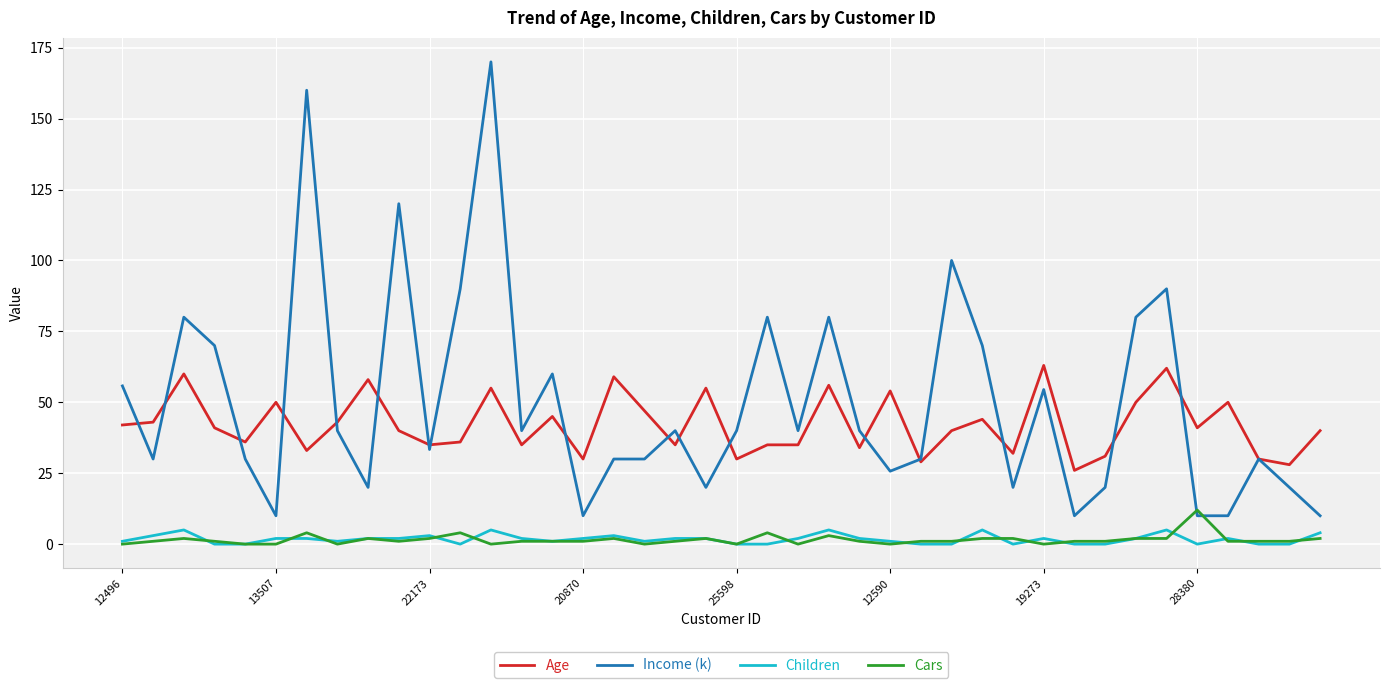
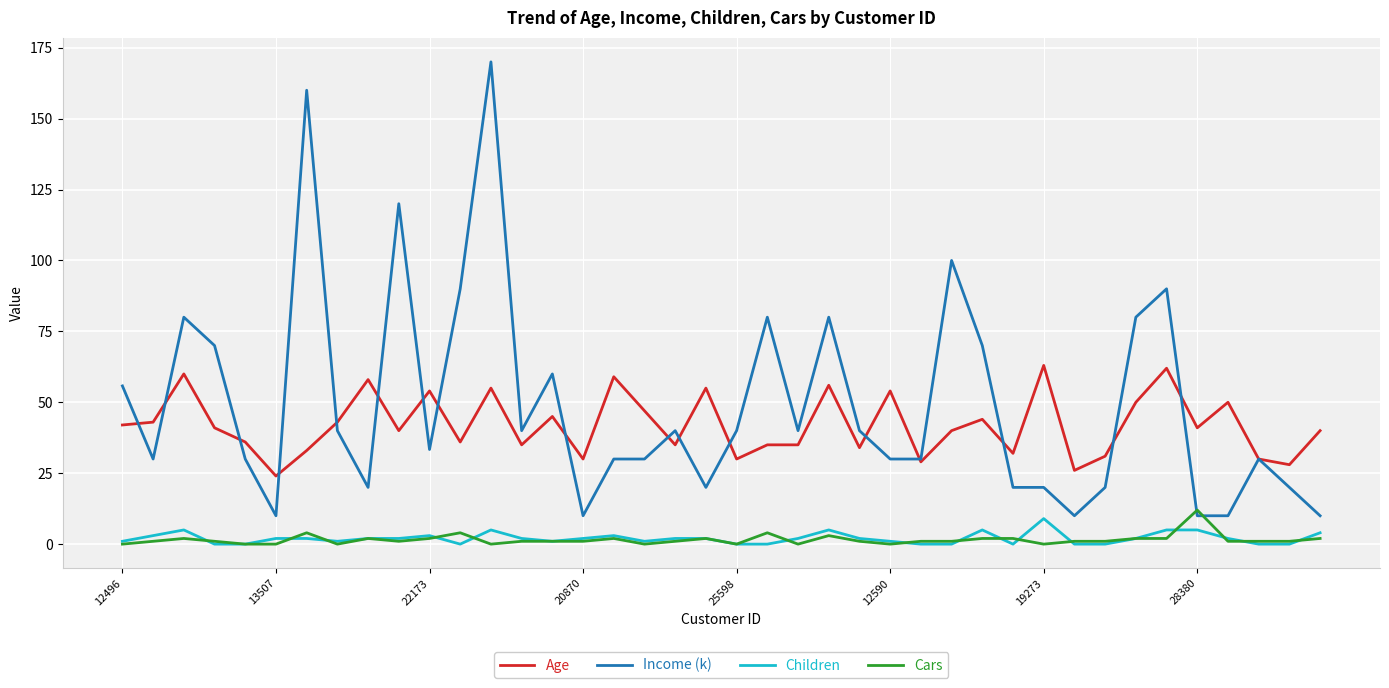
Age, 13507: 50 -> 24
Age, 22173: 35 -> 54
Income (k), 12590: 26 -> 30
Income (k), 19273: 54 -> 20
Children, 19273: 2 -> 9
Children, 28380: 0 -> 5
